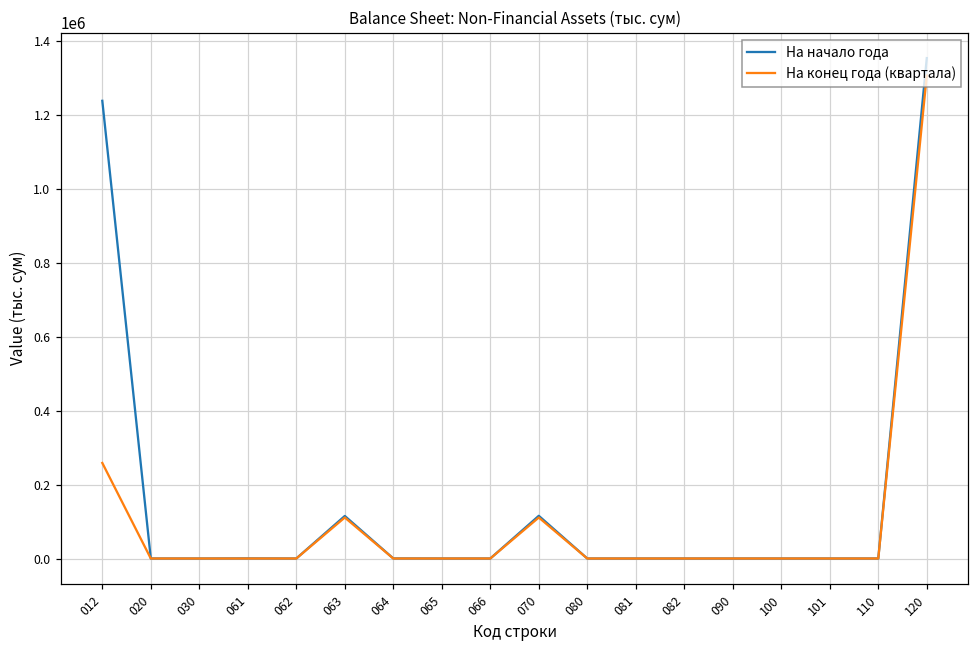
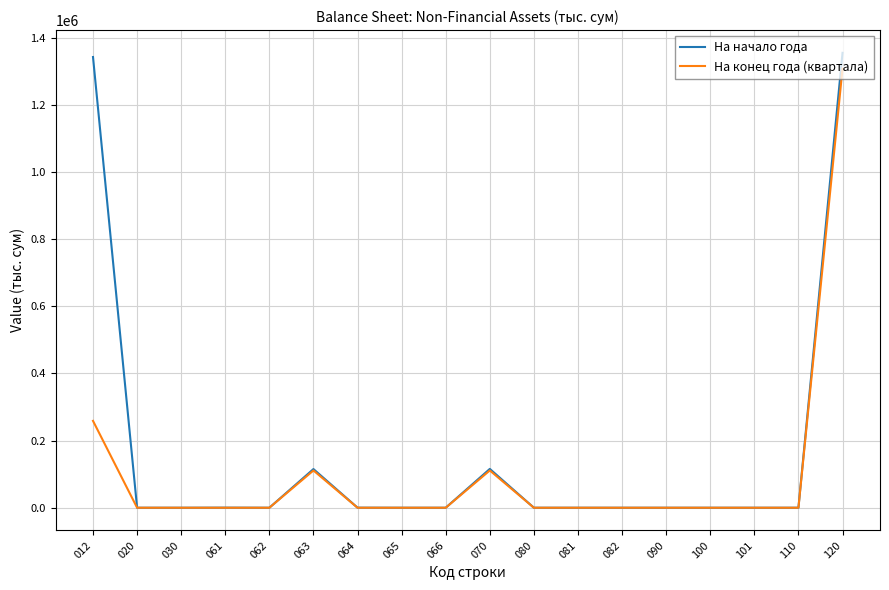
На начало года, 012: 1240000 -> 1340000
